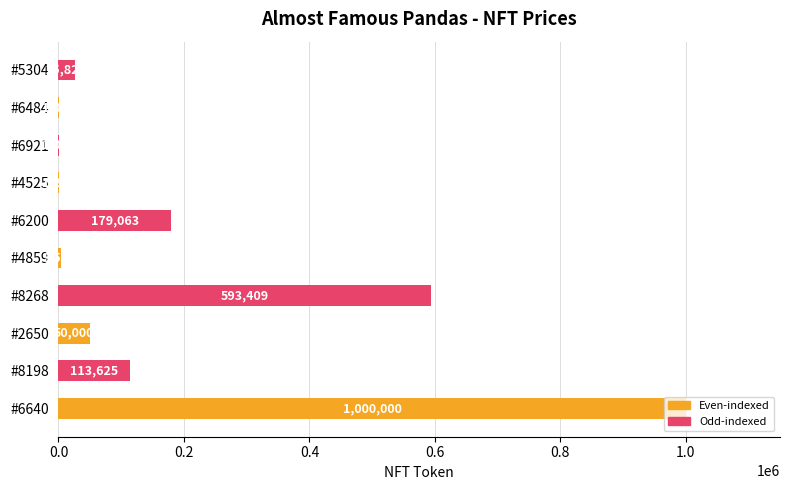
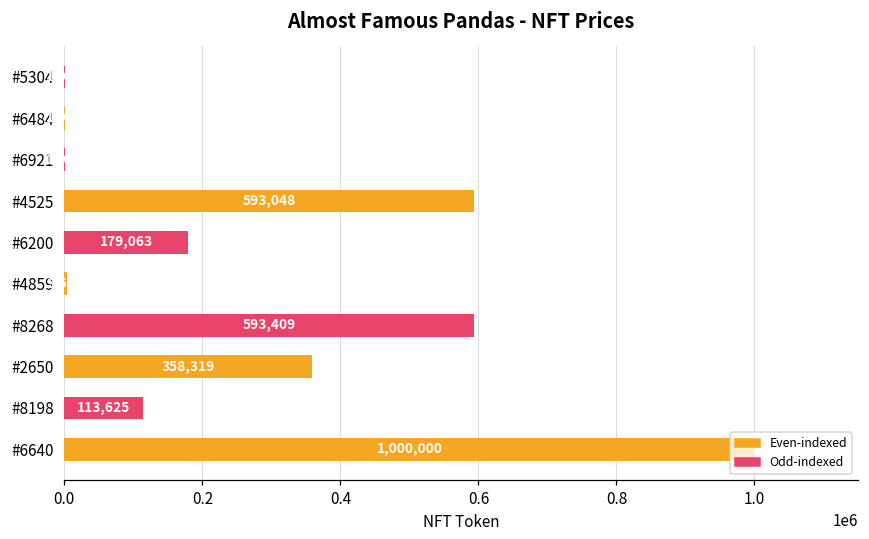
#5304: 30000 -> 0
#4525: 0 -> 590000
#2650: 50,000 -> 358,319
